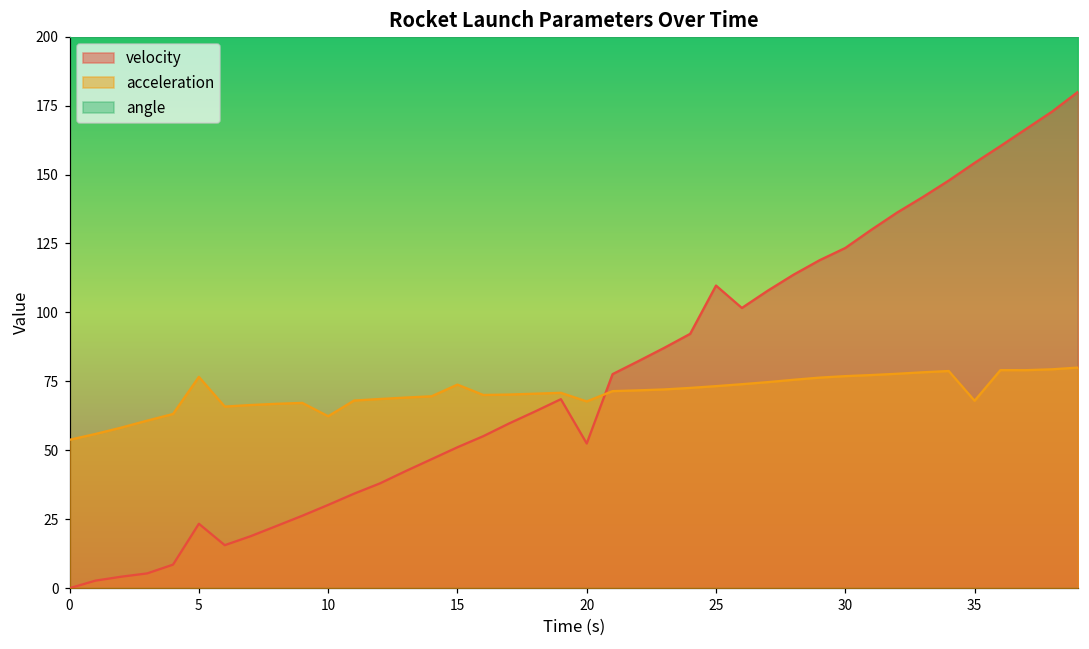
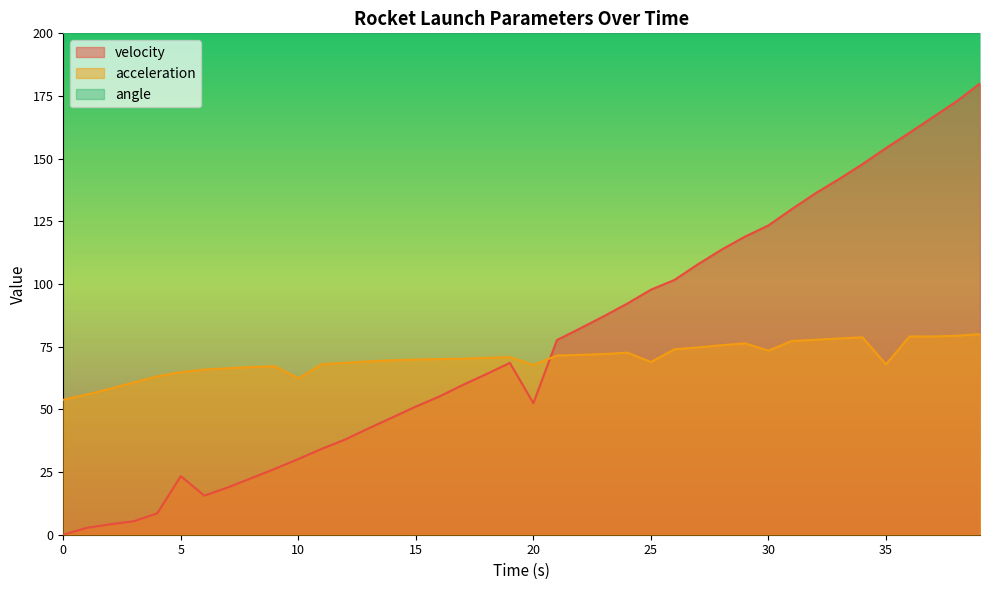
acceleration, 5: 77 -> 65
acceleration, 15: 74 -> 70
velocity, 25: 110 -> 98
acceleration, 25: 73 -> 69
acceleration, 30: 77 -> 73
